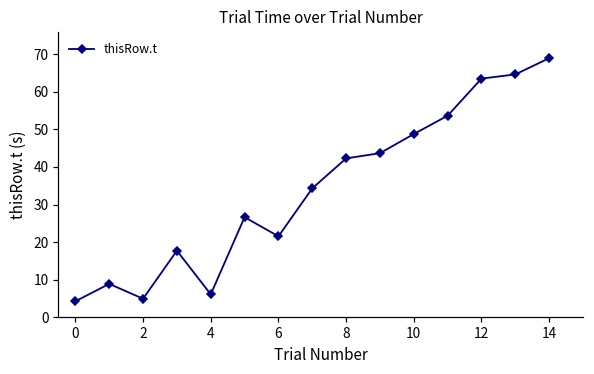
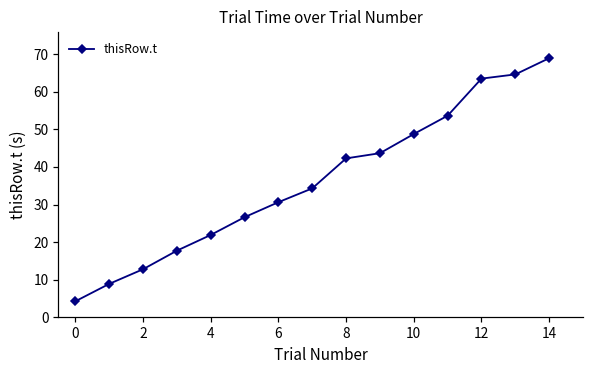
2: 5 -> 13
4: 6 -> 22
6: 22 -> 31
